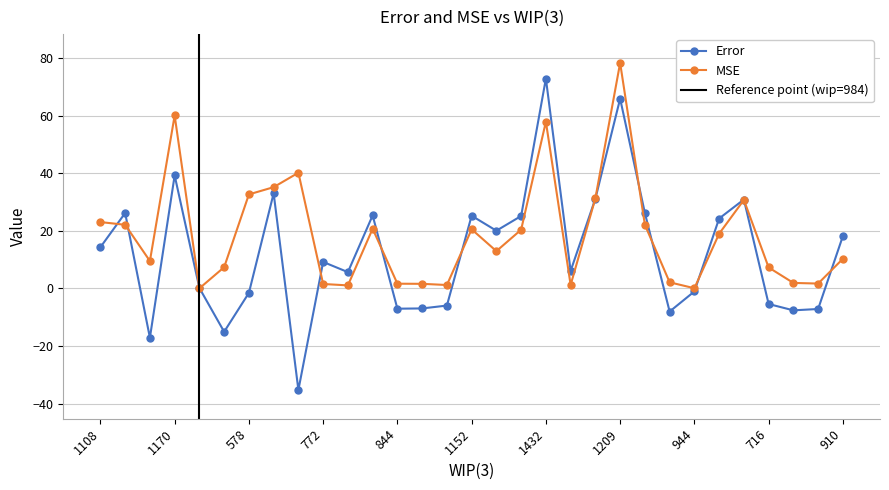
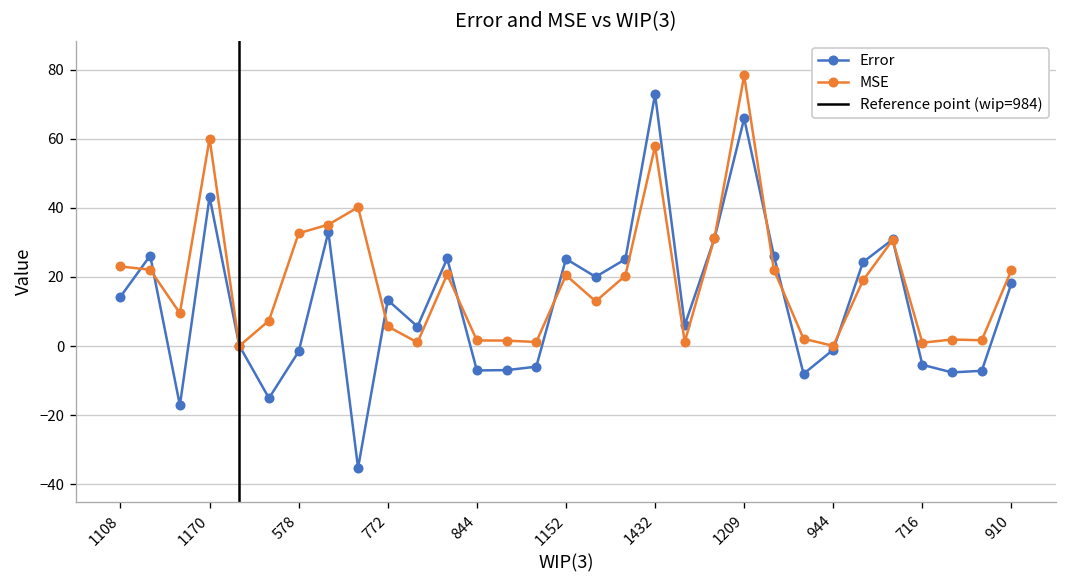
Error, 1170: 39 -> 43
Error, 772: 9 -> 13
MSE, 772: 2 -> 6
MSE, 716: 7 -> 1
MSE, 910: 10 -> 22
